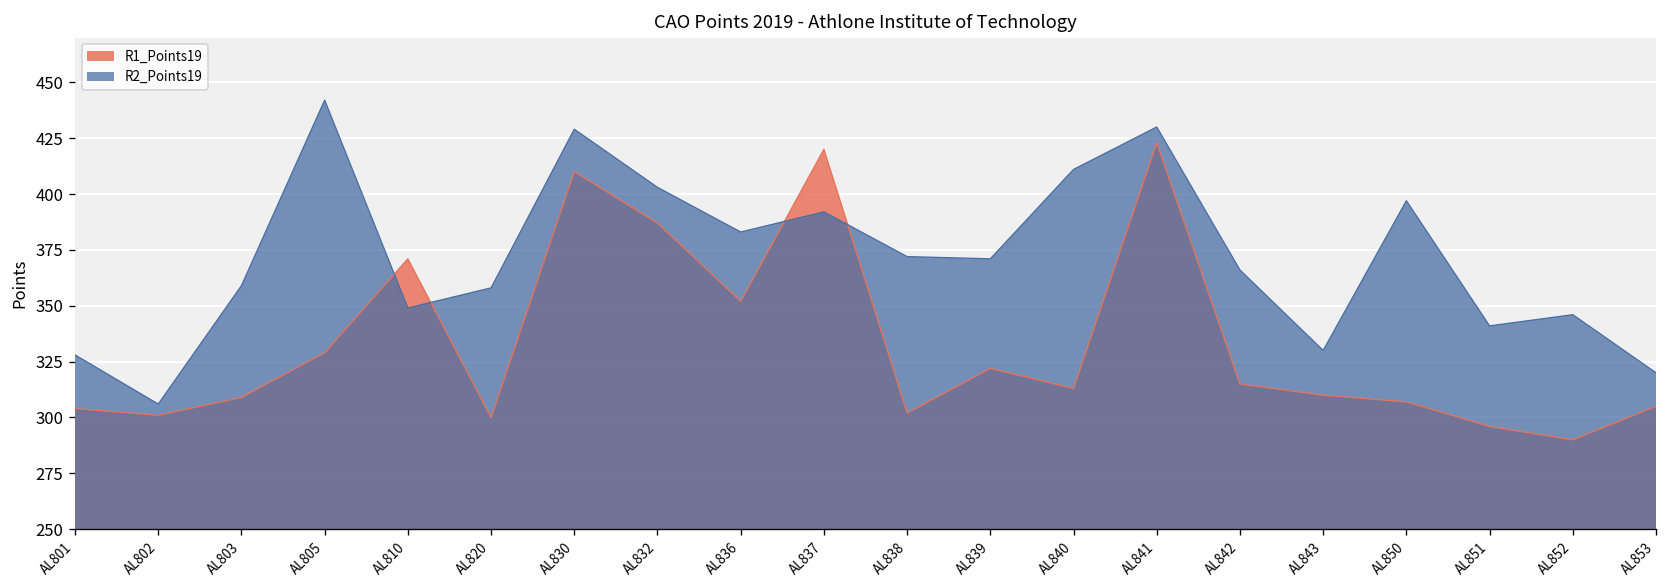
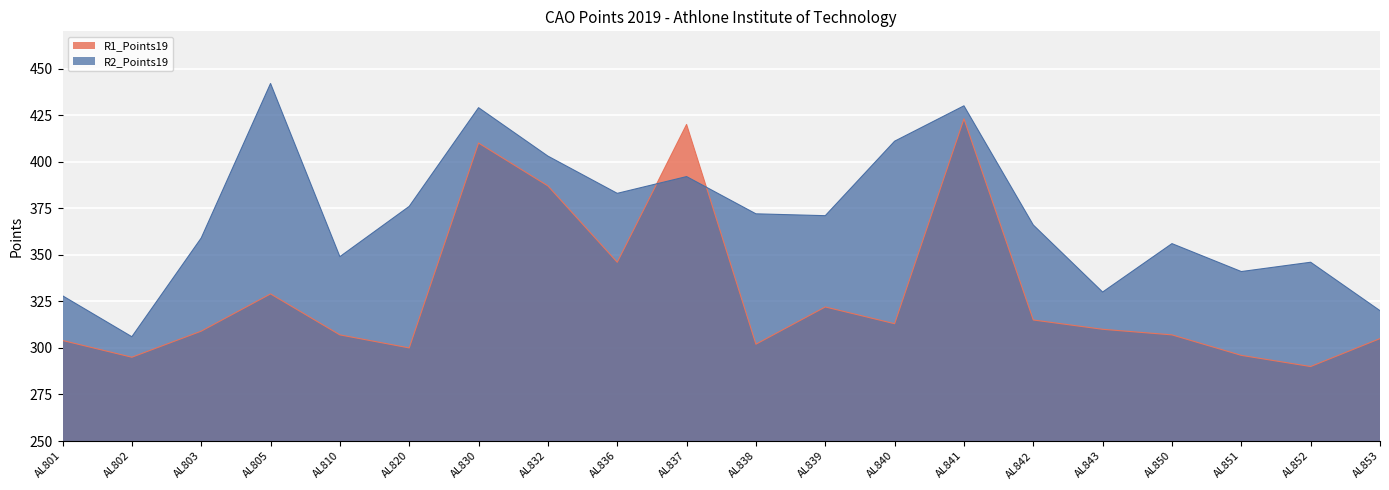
R1_Points19, AL802: 301 -> 295
R1_Points19, AL810: 371 -> 307
R2_Points19, AL820: 358 -> 376
R1_Points19, AL836: 352 -> 346
R2_Points19, AL850: 397 -> 356
